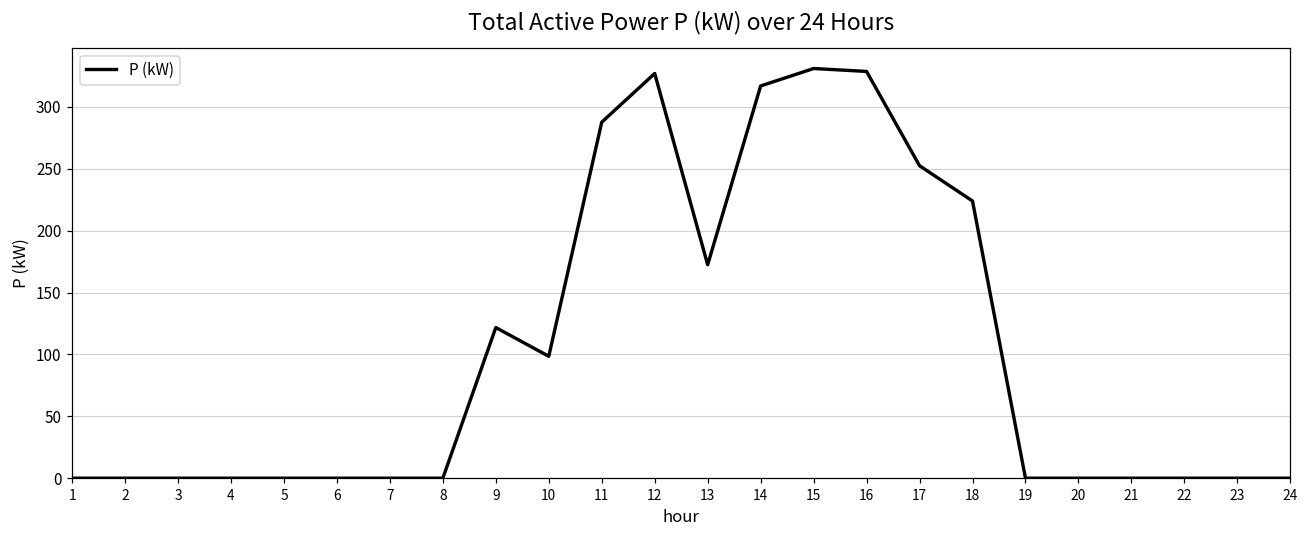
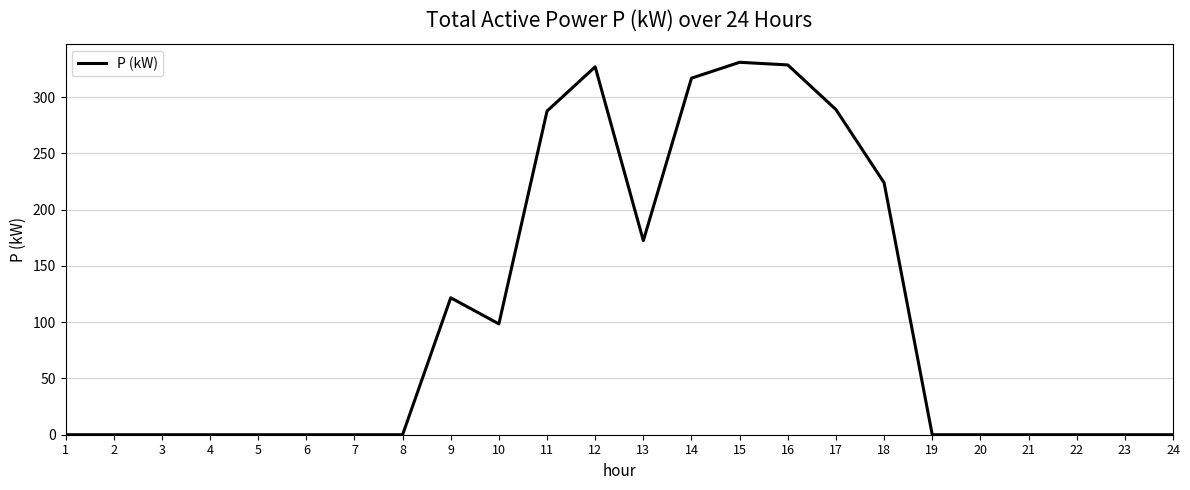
17: 252 -> 289
